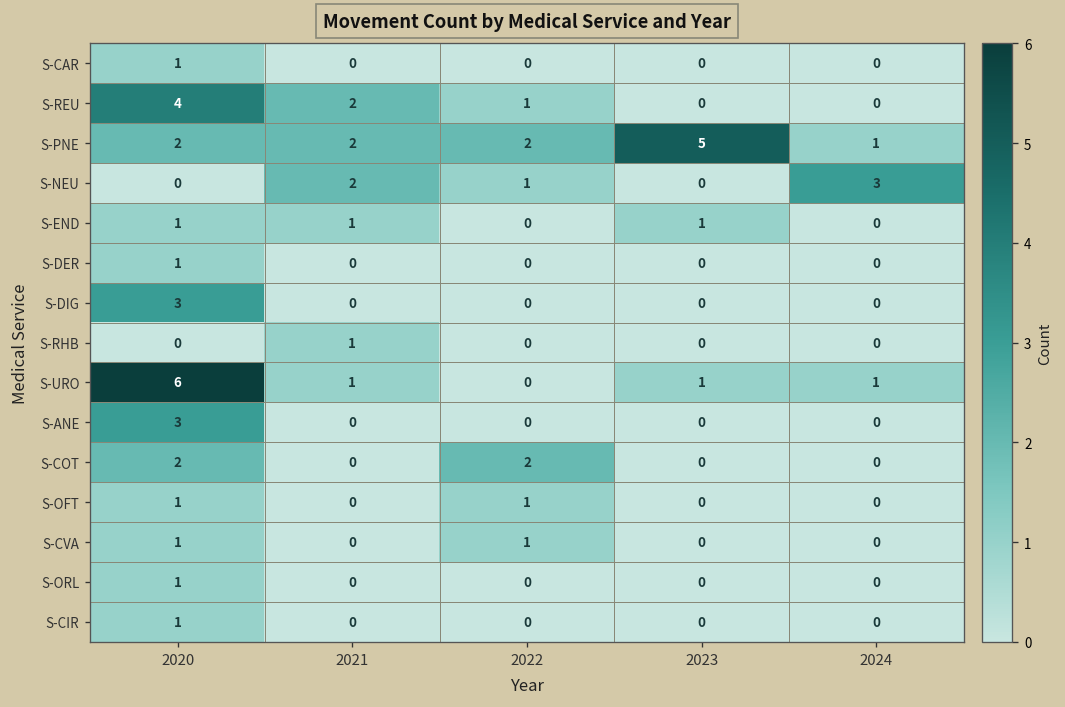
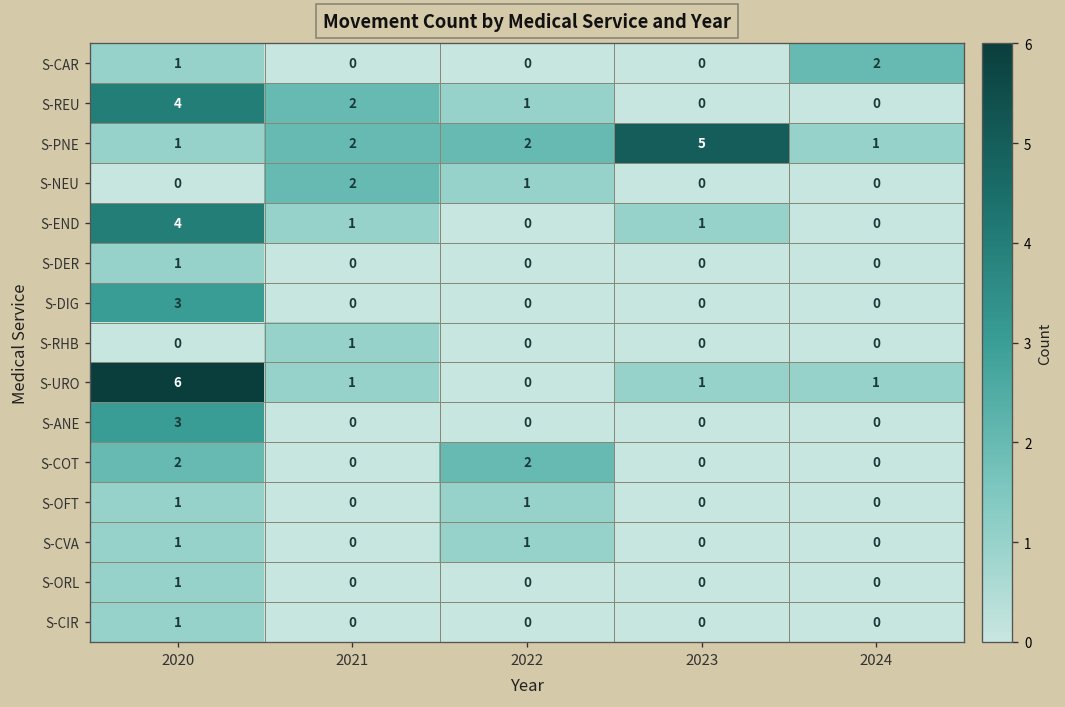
S-CAR, 2024: 0 -> 2
S-PNE, 2020: 2 -> 1
S-NEU, 2024: 3 -> 0
S-END, 2020: 1 -> 4
